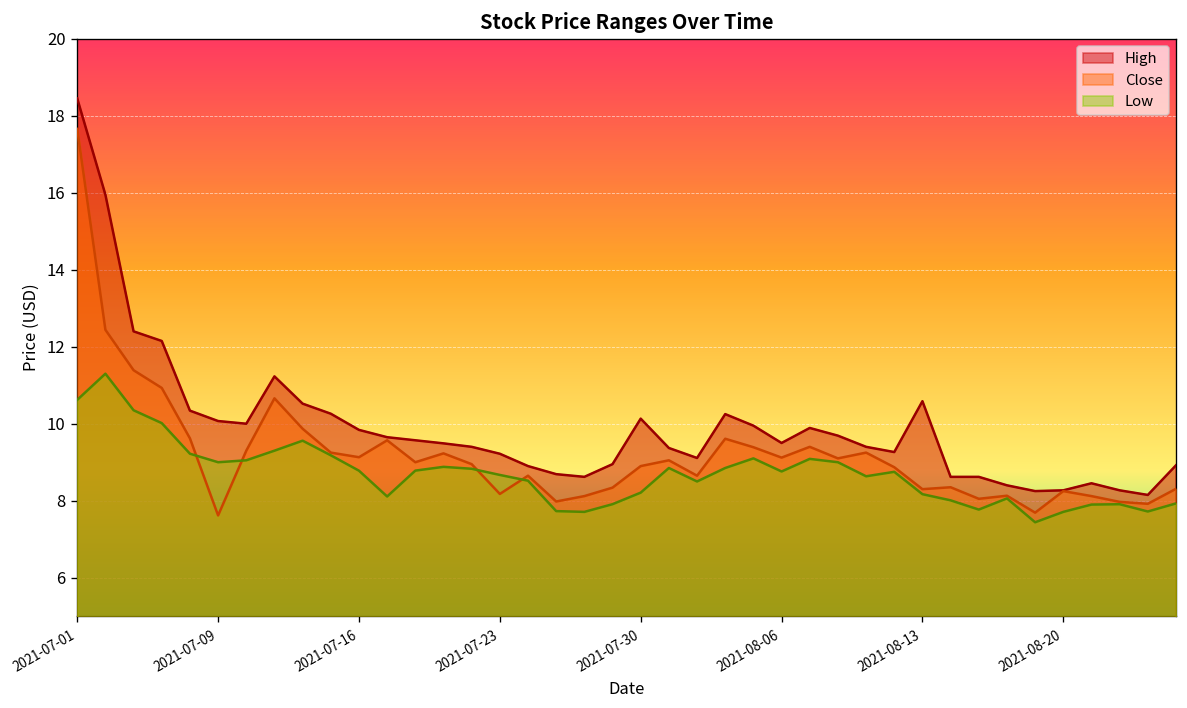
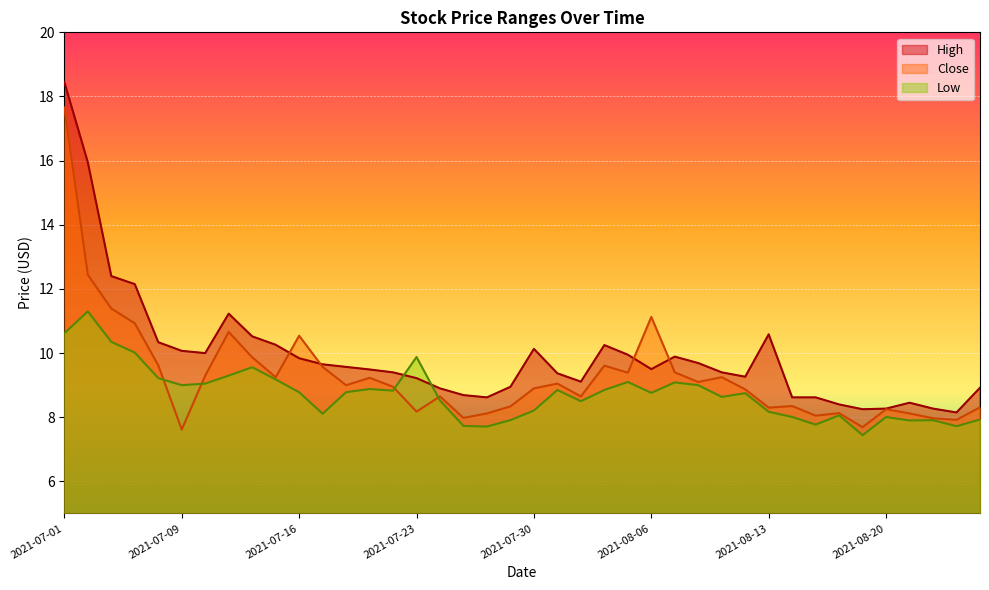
Close, 2021-07-16: 9.1 -> 10.5
Low, 2021-07-23: 8.7 -> 9.9
Close, 2021-08-06: 9.1 -> 11.1
Low, 2021-08-20: 7.7 -> 8.0
